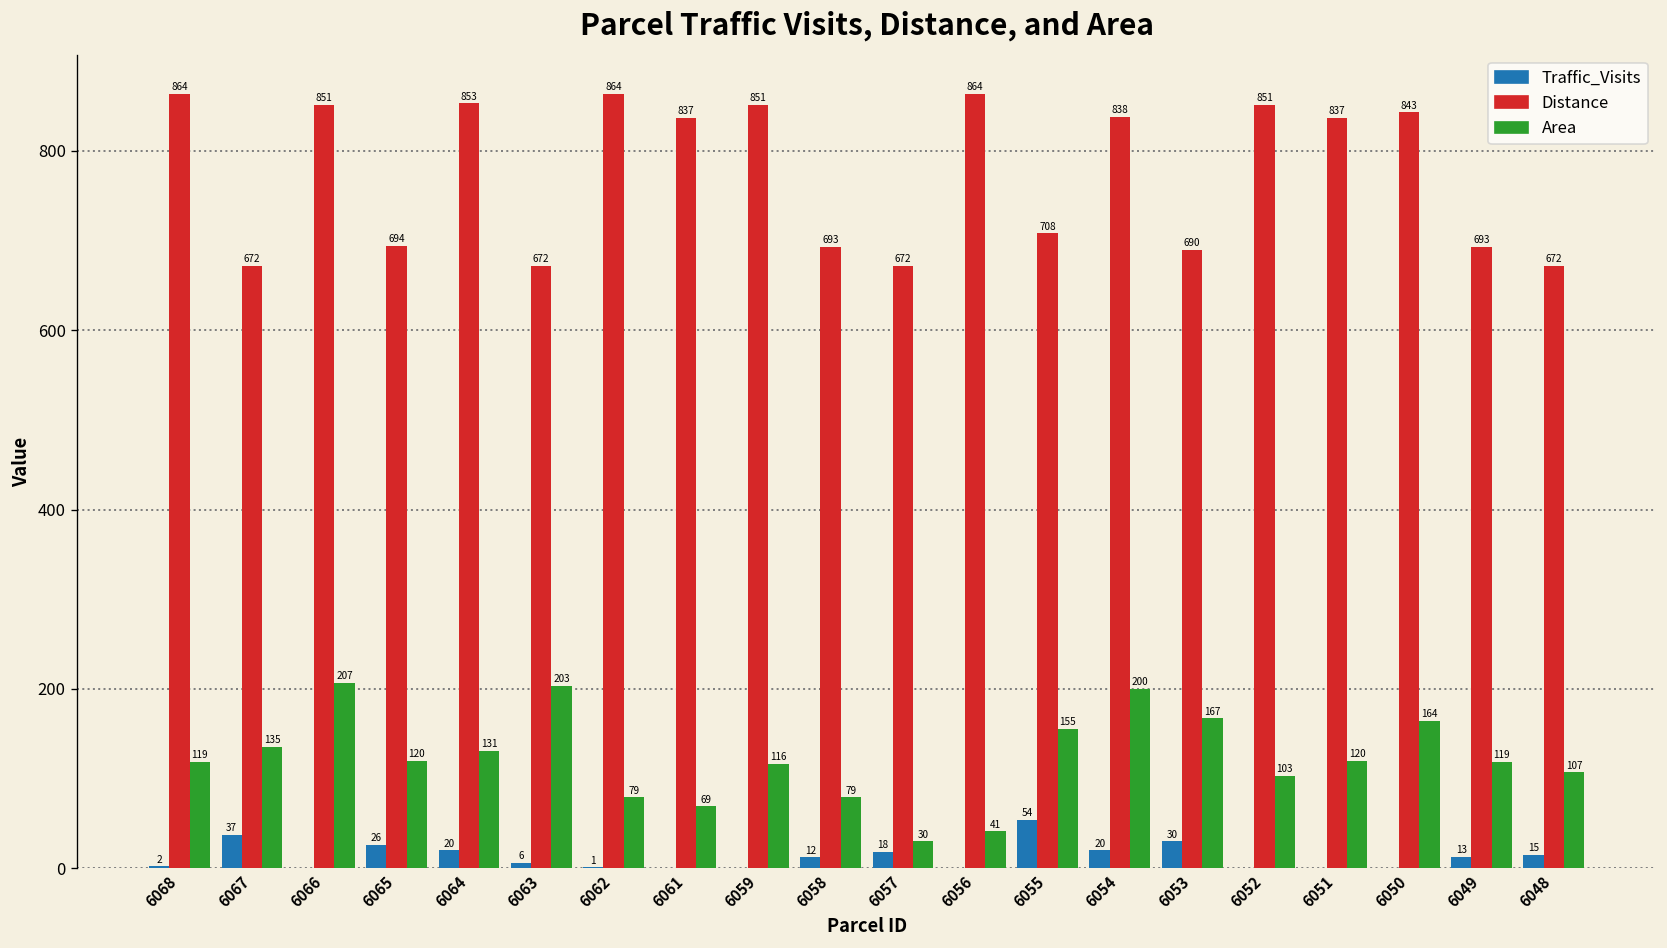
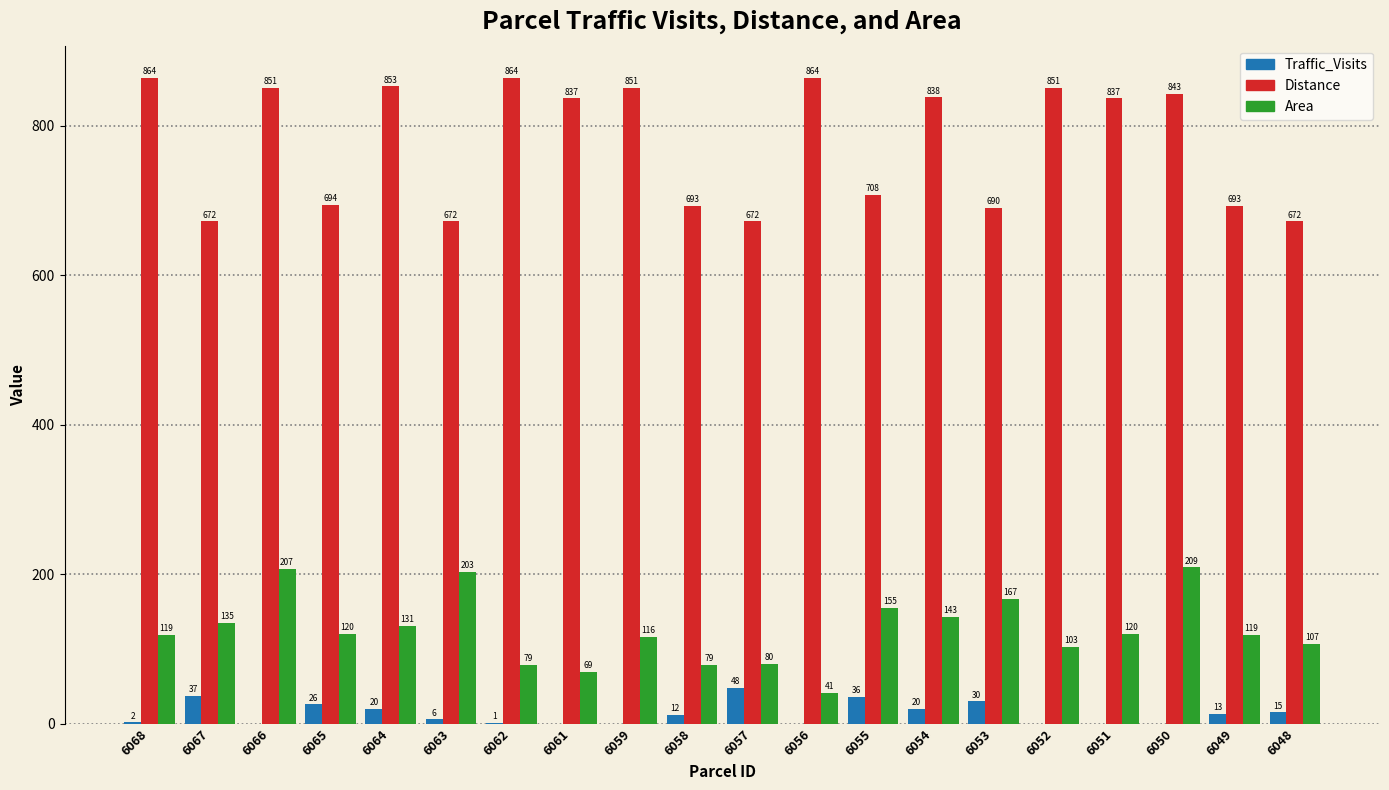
Traffic_Visits, 6057: 18 -> 48
Area, 6057: 30 -> 80
Traffic_Visits, 6055: 54 -> 36
Area, 6054: 200 -> 143
Area, 6050: 164 -> 209
